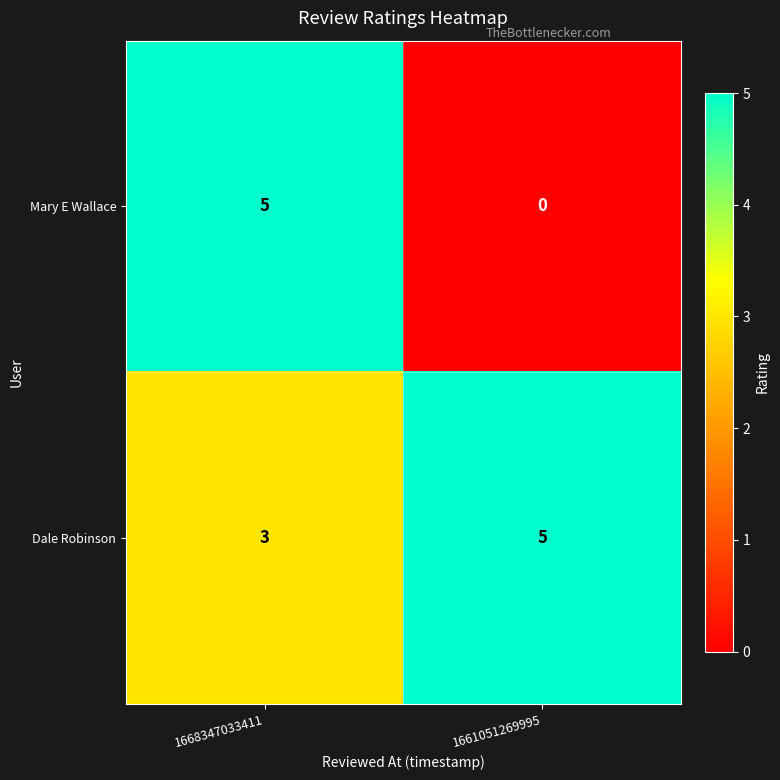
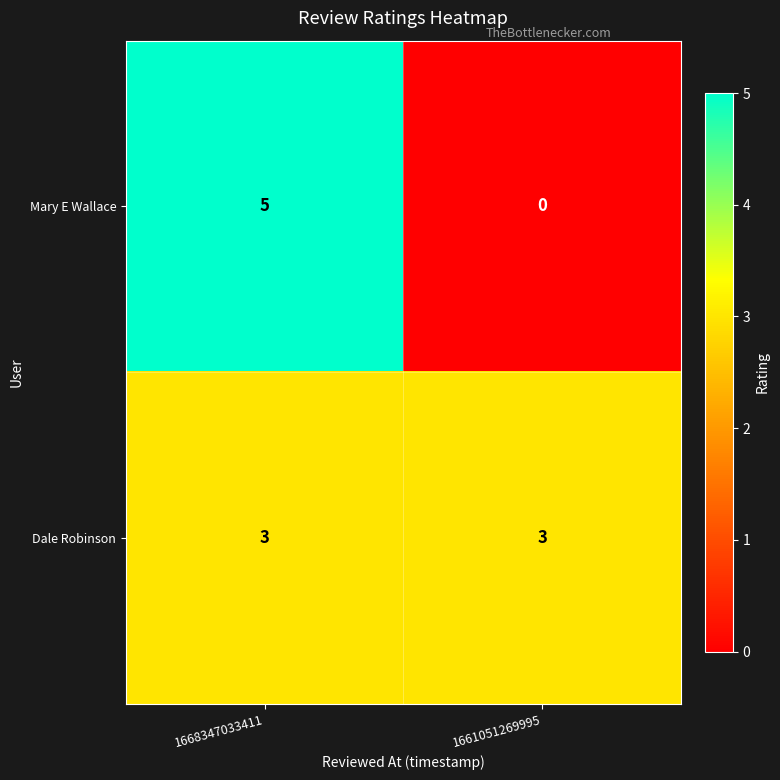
Dale Robinson, 1661051269995: 5 -> 3
